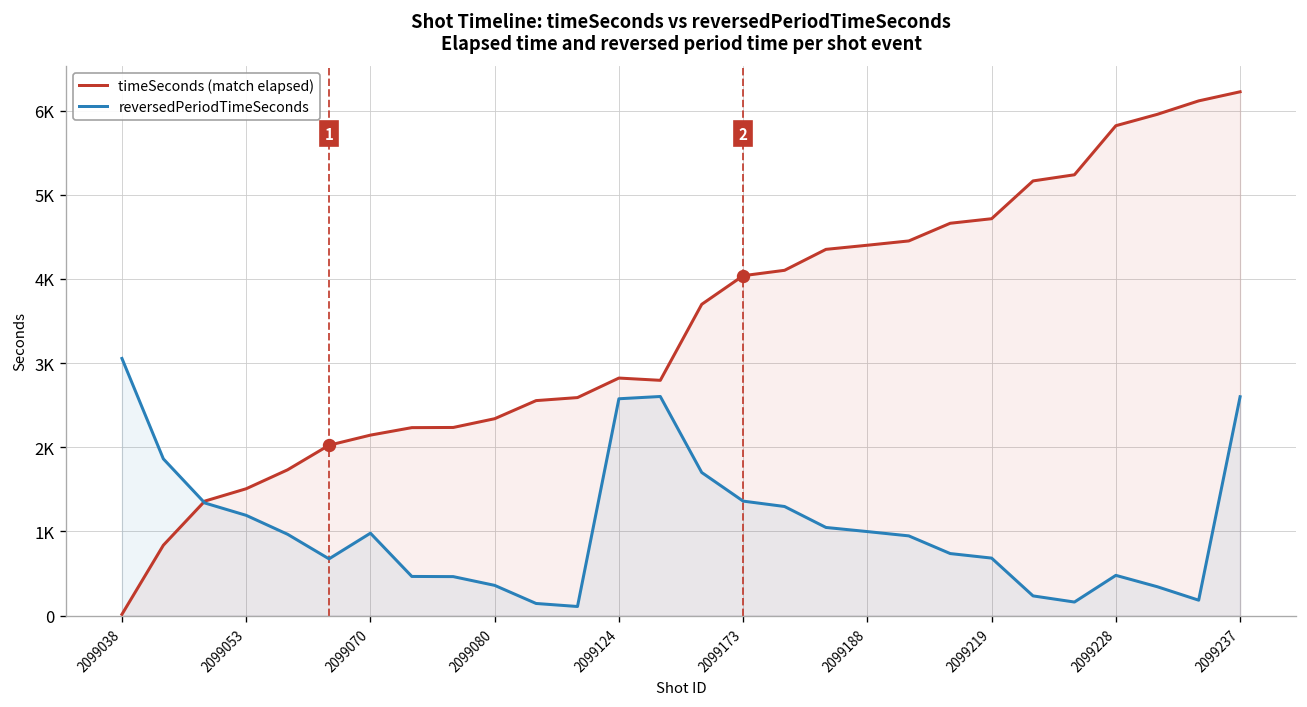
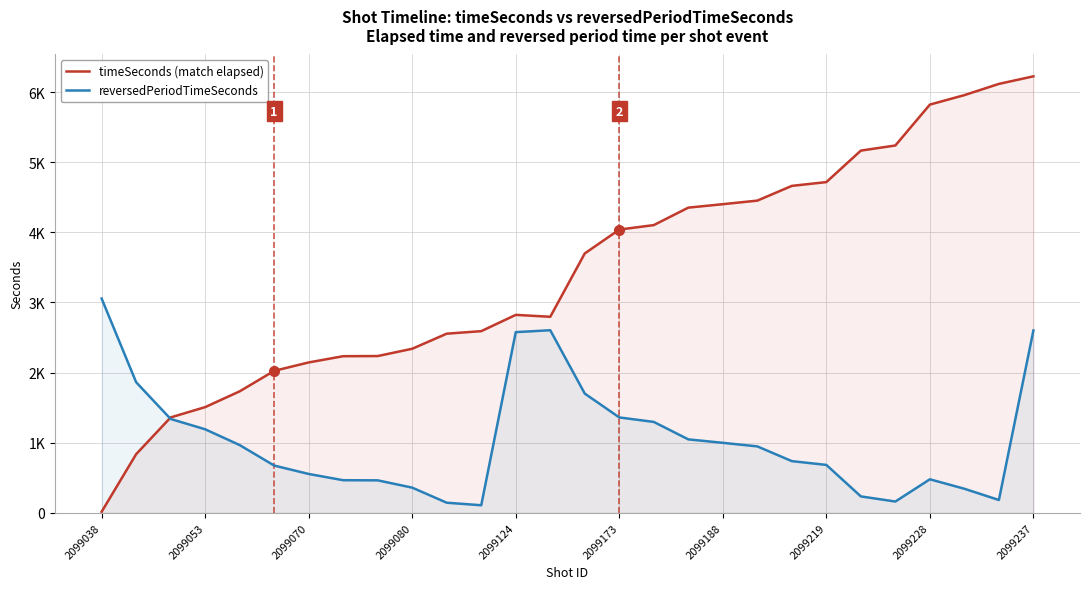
reversedPeriodTimeSeconds, 2099070: 1000 -> 600
